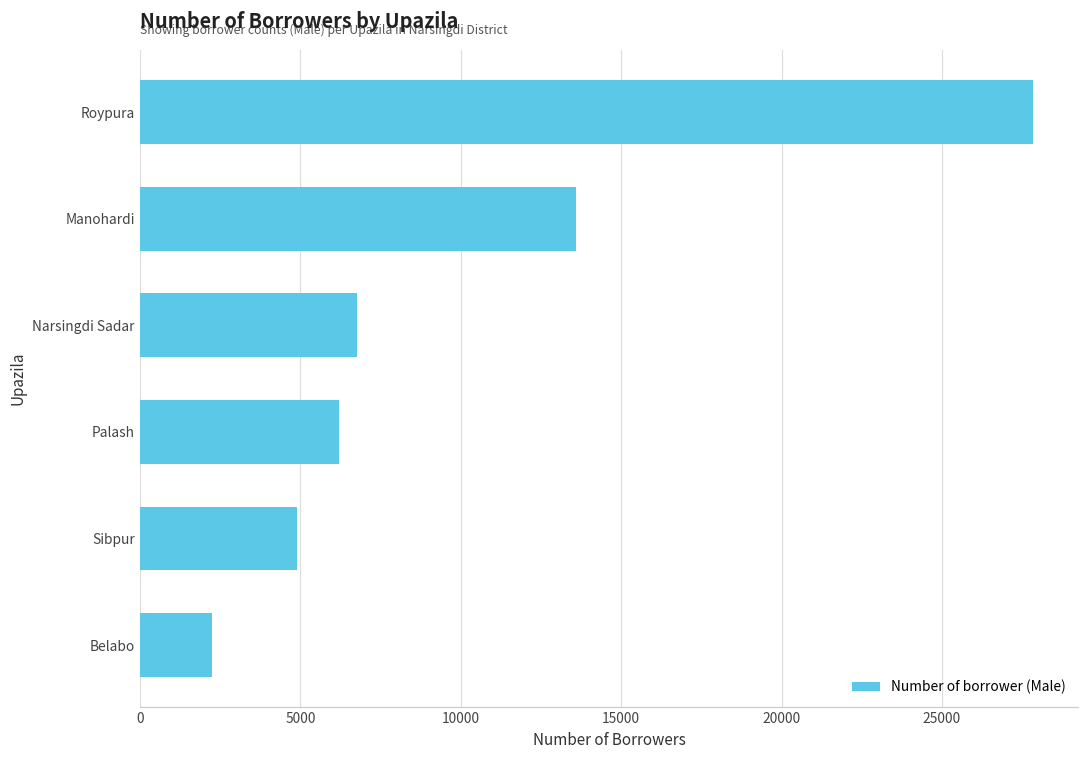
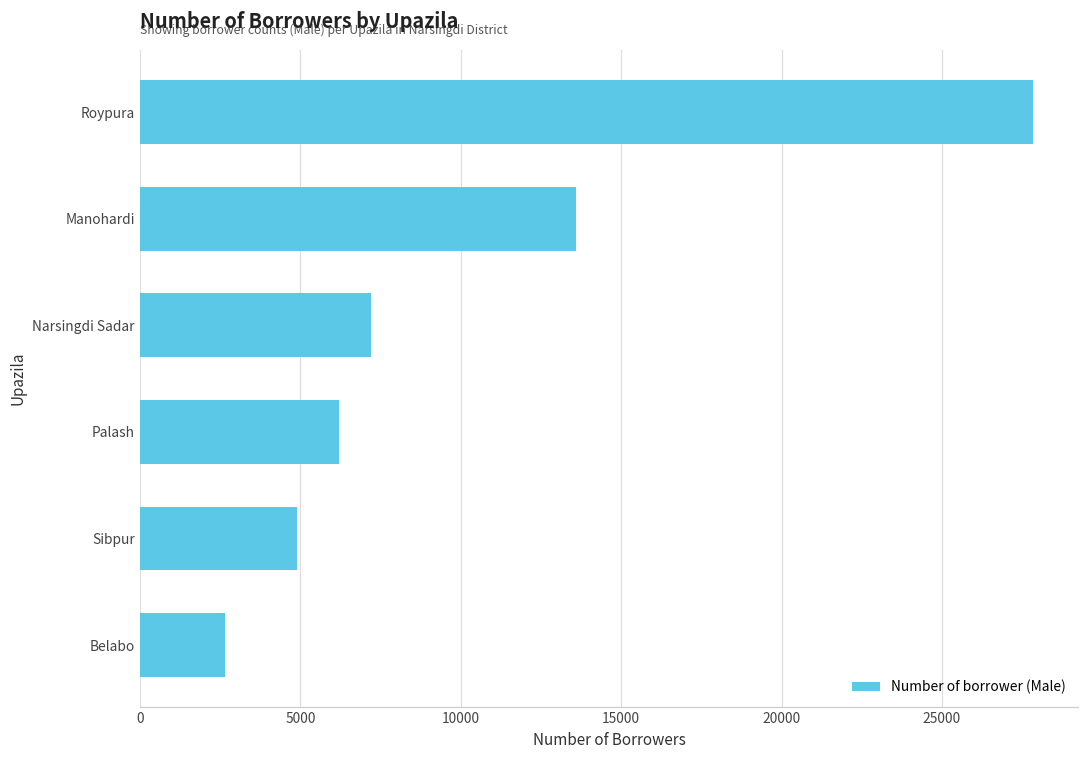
Narsingdi Sadar: 6800 -> 7200
Belabo: 2200 -> 2600
